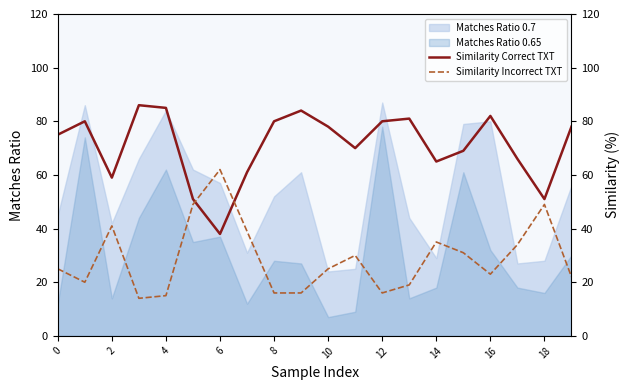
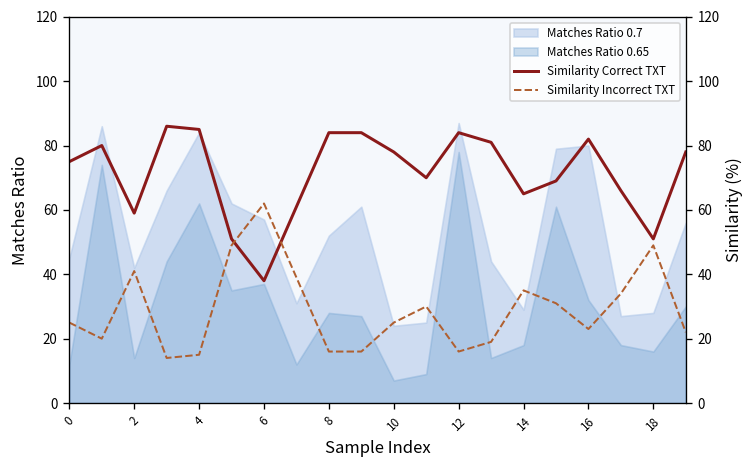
Similarity Correct TXT, 8: 80 -> 84
Similarity Correct TXT, 12: 80 -> 84
